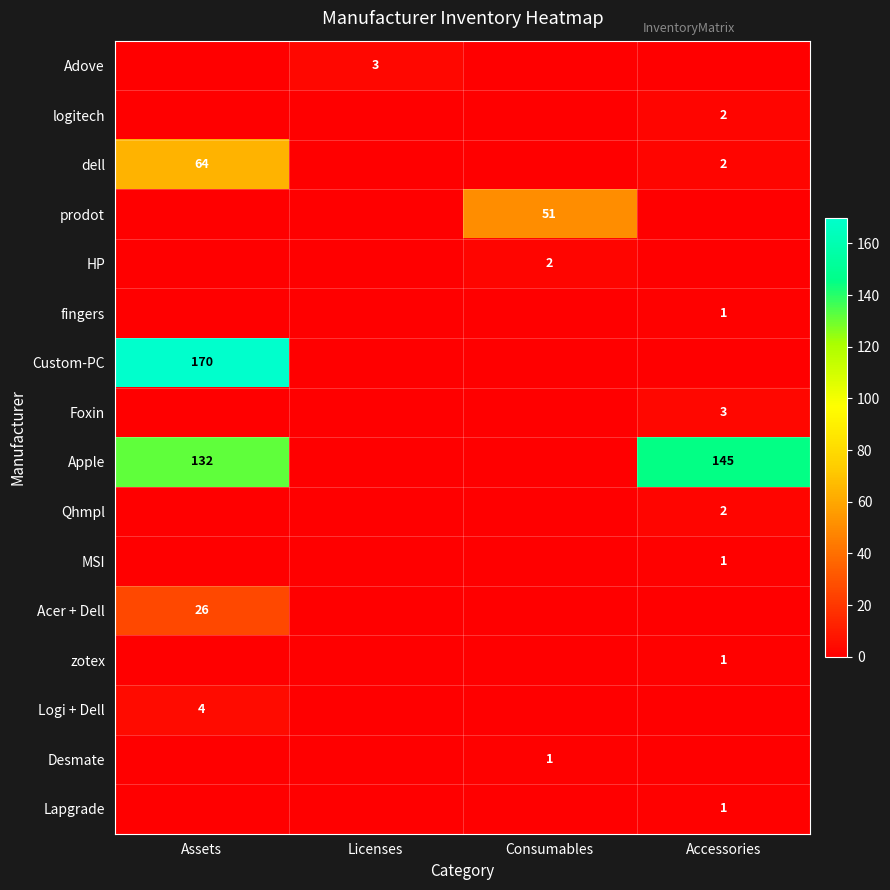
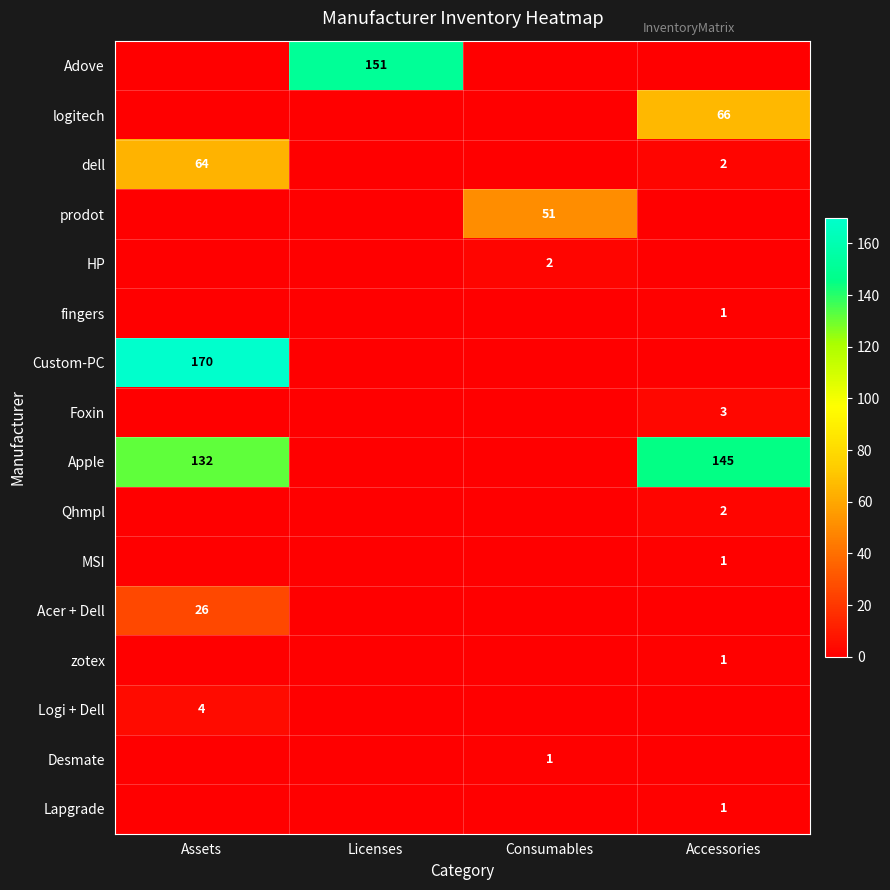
Adove, Licenses: 3 -> 151
logitech, Accessories: 2 -> 66
